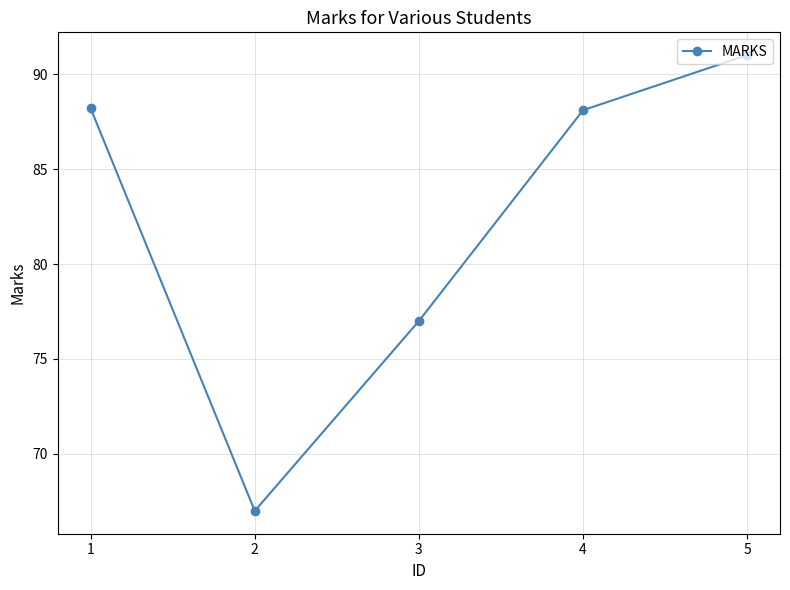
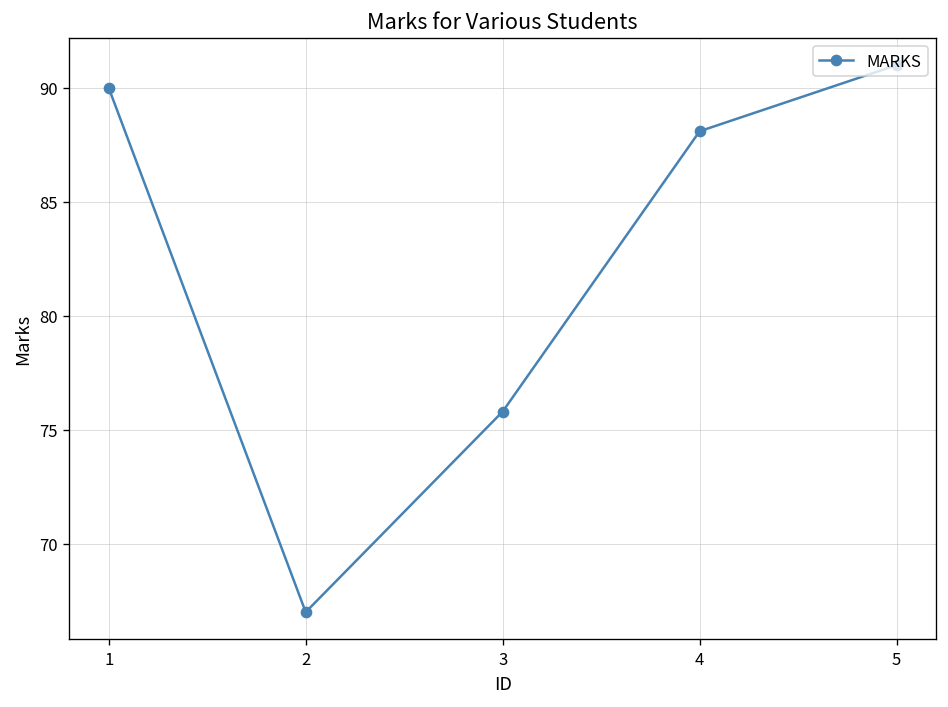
1: 88.2 -> 90.0
3: 77.0 -> 75.8
